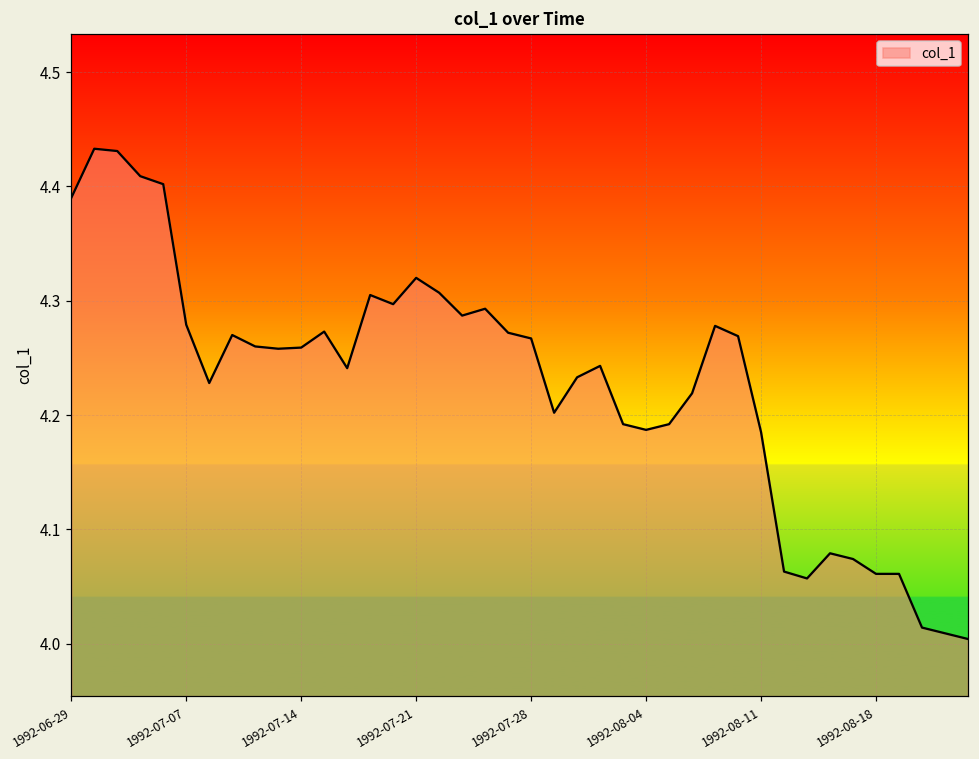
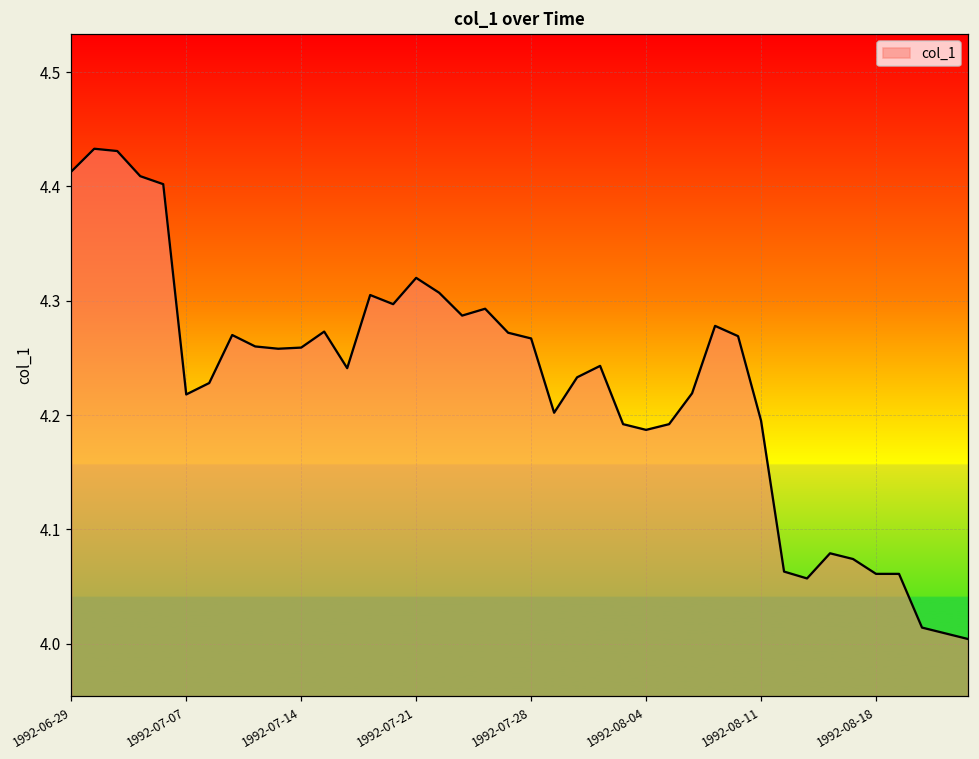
1992-06-29: 4.390 -> 4.413
1992-07-07: 4.279 -> 4.218
1992-08-11: 4.185 -> 4.195
